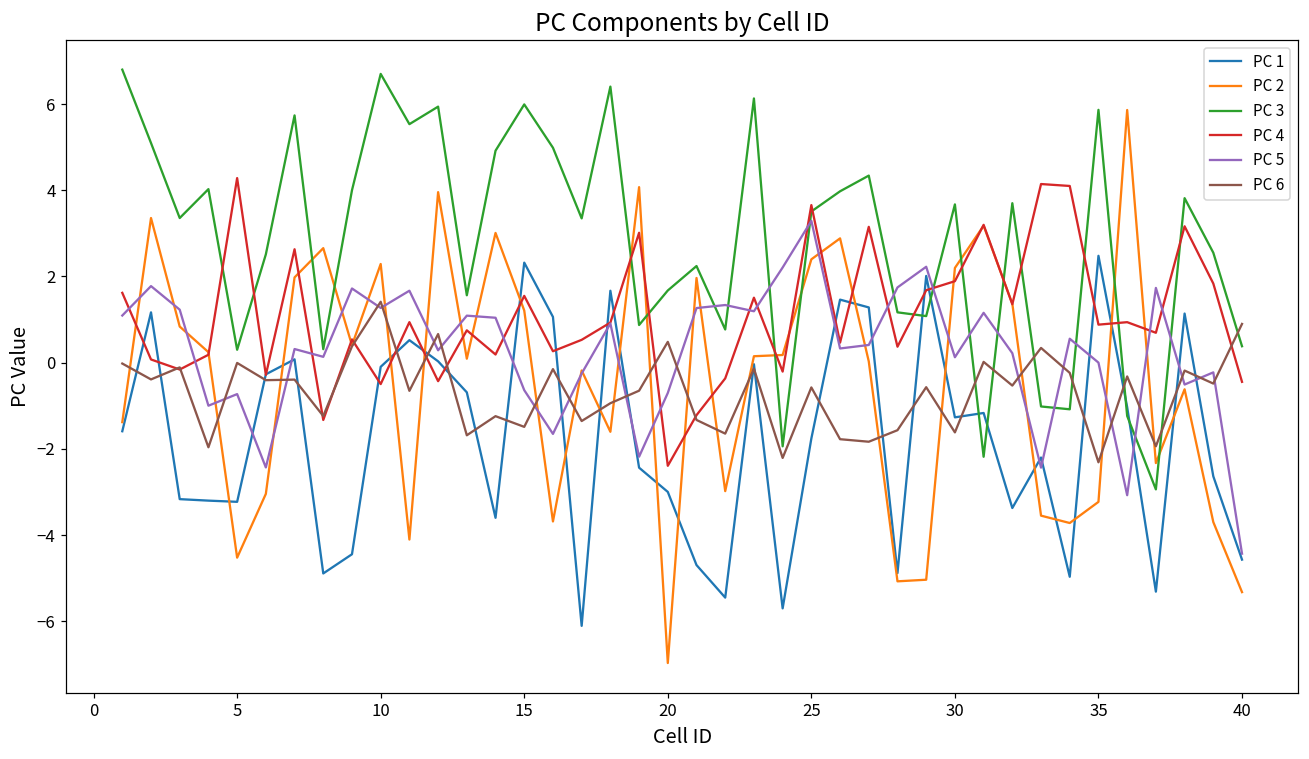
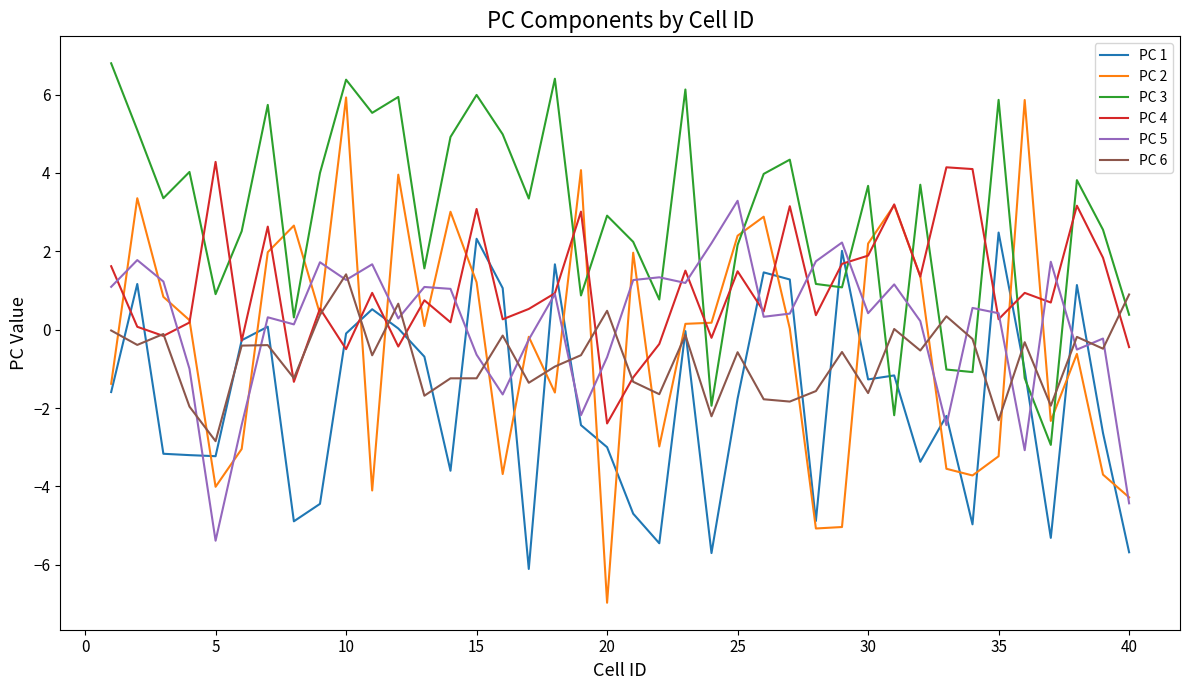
PC 2, 5: -4.5 -> -4.0
PC 3, 5: 0.3 -> 0.9
PC 5, 5: -0.7 -> -5.4
PC 6, 5: 0.0 -> -2.8
PC 2, 10: 2.3 -> 5.9
PC 3, 10: 6.7 -> 6.4
PC 4, 15: 1.5 -> 3.1
PC 6, 15: -1.5 -> -1.2
PC 3, 20: 1.7 -> 2.9
PC 3, 25: 3.5 -> 2.2
PC 4, 25: 3.7 -> 1.5
PC 5, 30: 0.1 -> 0.4
PC 4, 35: 0.9 -> 0.3
PC 5, 35: 0.0 -> 0.4
PC 1, 40: -4.6 -> -5.7
PC 2, 40: -5.3 -> -4.3
